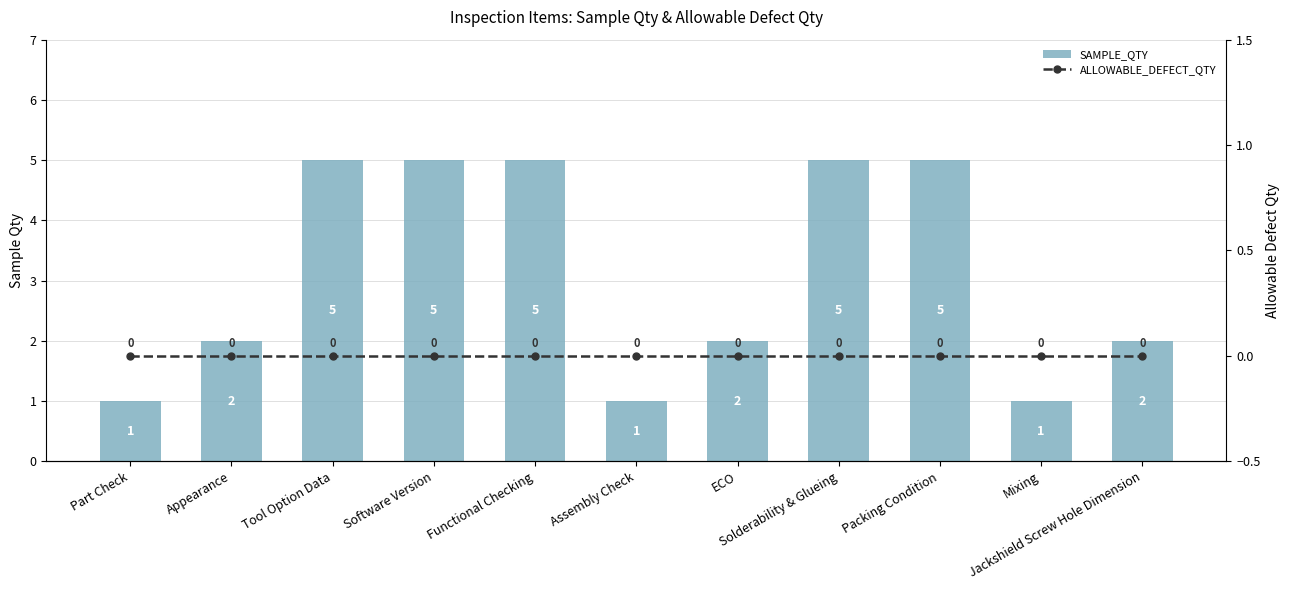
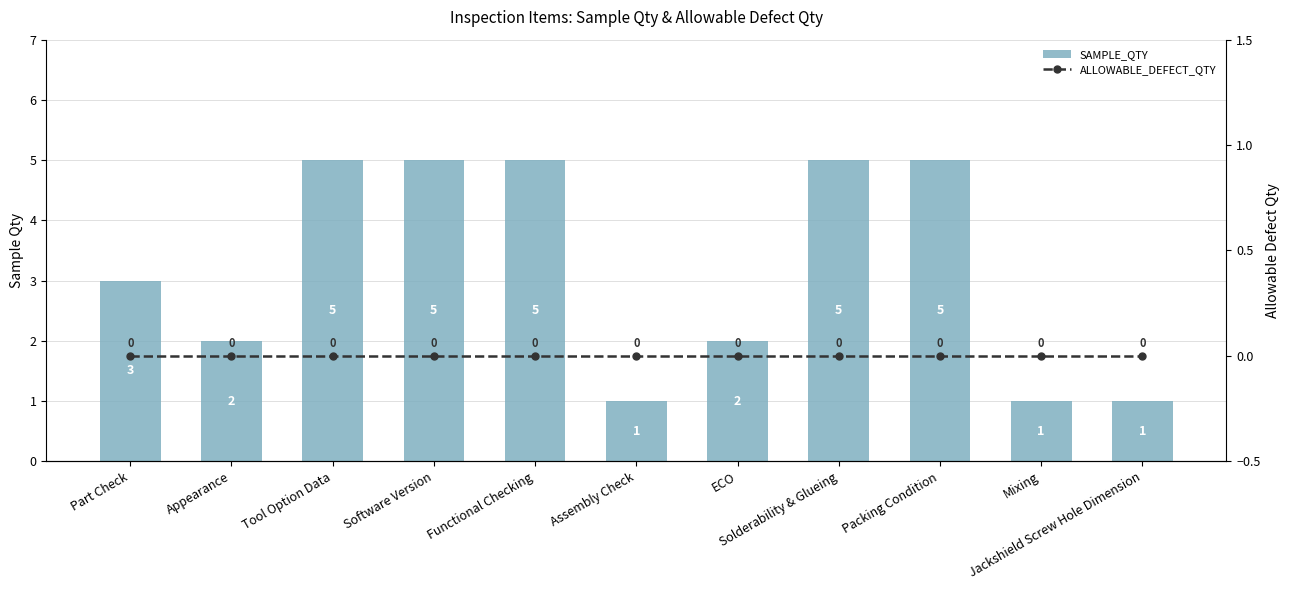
SAMPLE_QTY, Part Check: 1 -> 3
SAMPLE_QTY, Jackshield Screw Hole Dimension: 2 -> 1
